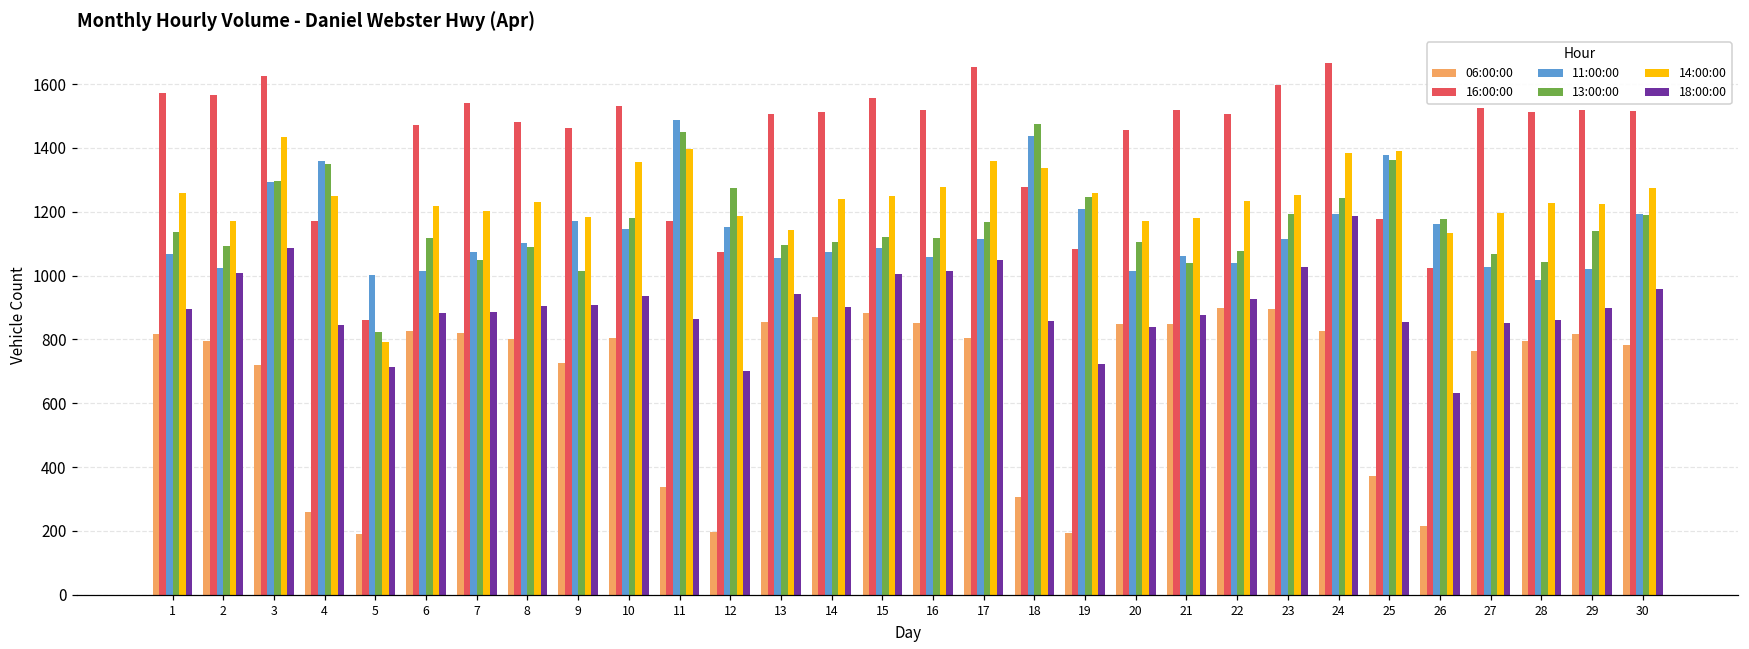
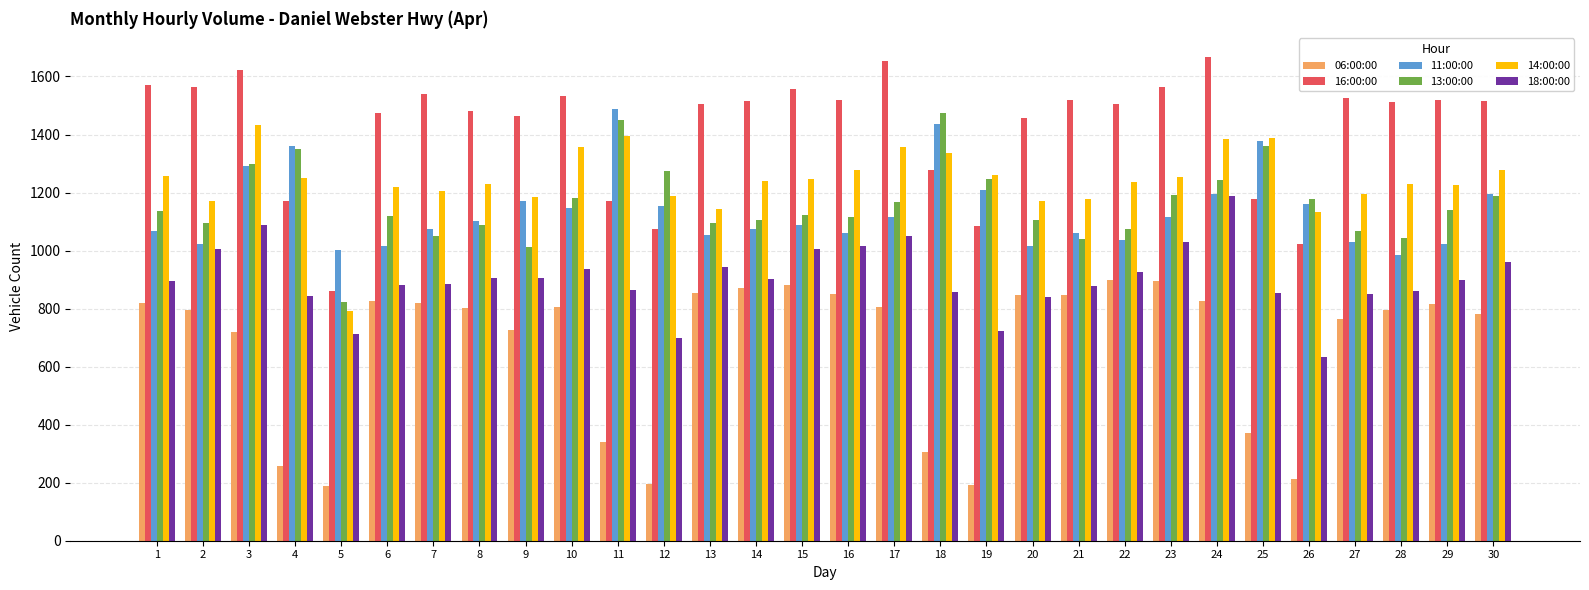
16:00:00, 23: 1600 -> 1560
